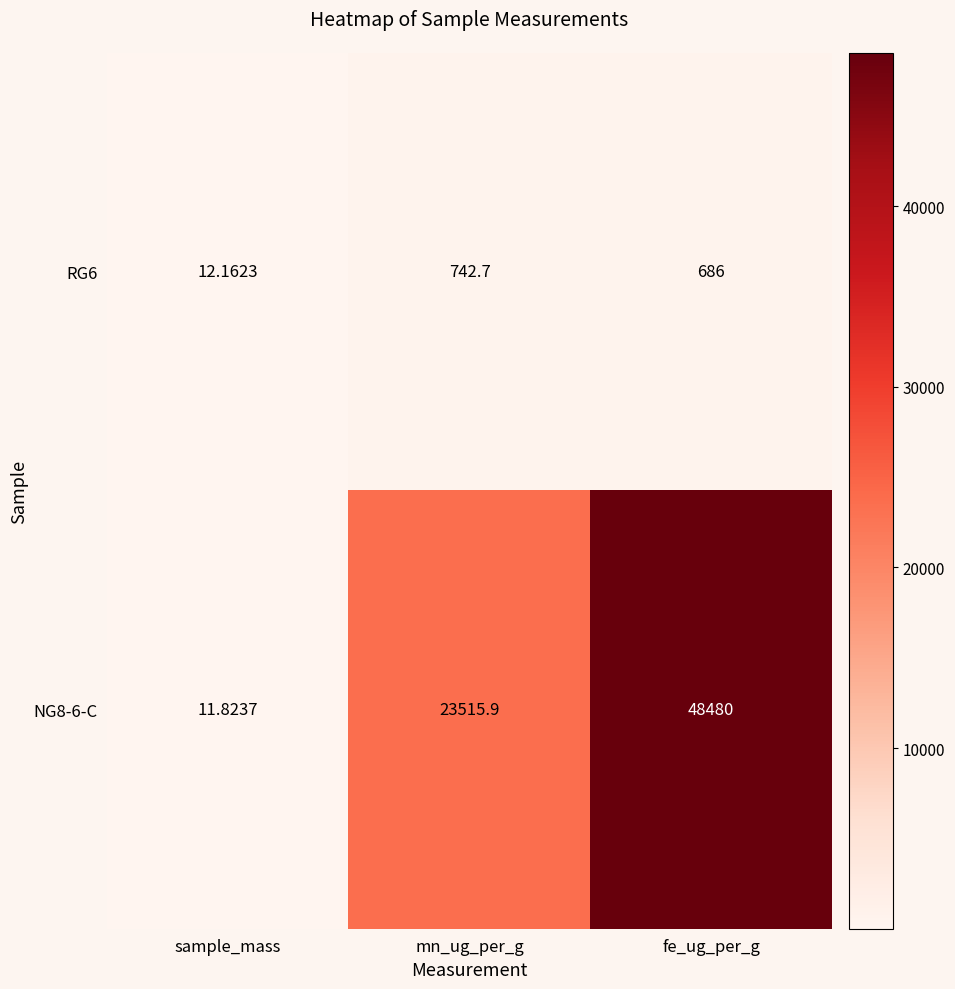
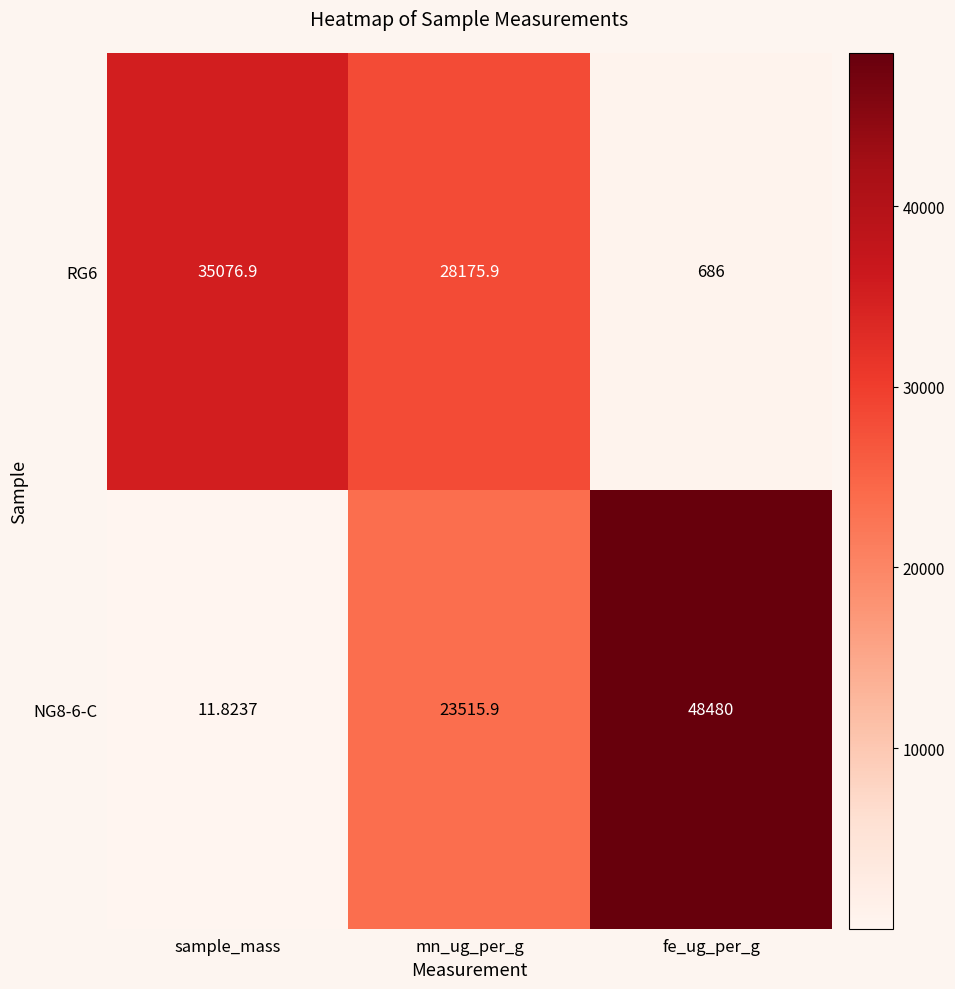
RG6, sample_mass: 12.1623 -> 35076.9
RG6, mn_ug_per_g: 742.7 -> 28175.9
